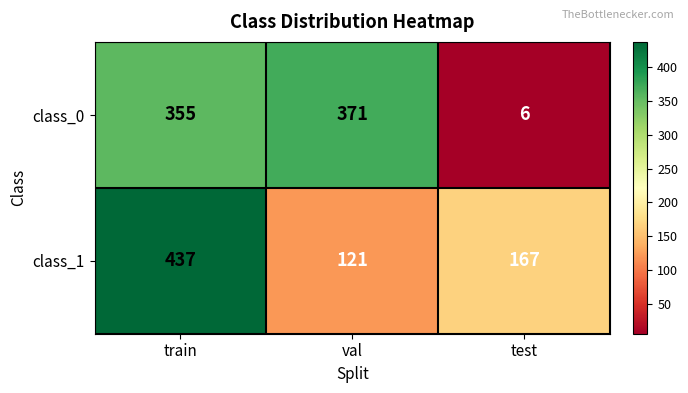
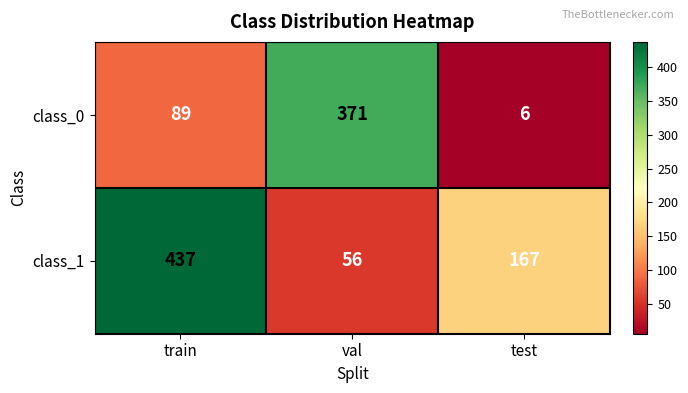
class_0, train: 355 -> 89
class_1, val: 121 -> 56
